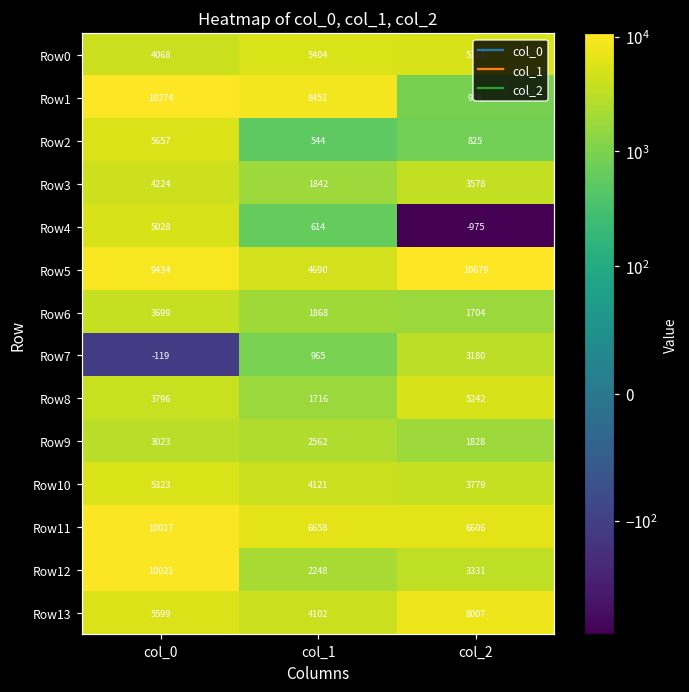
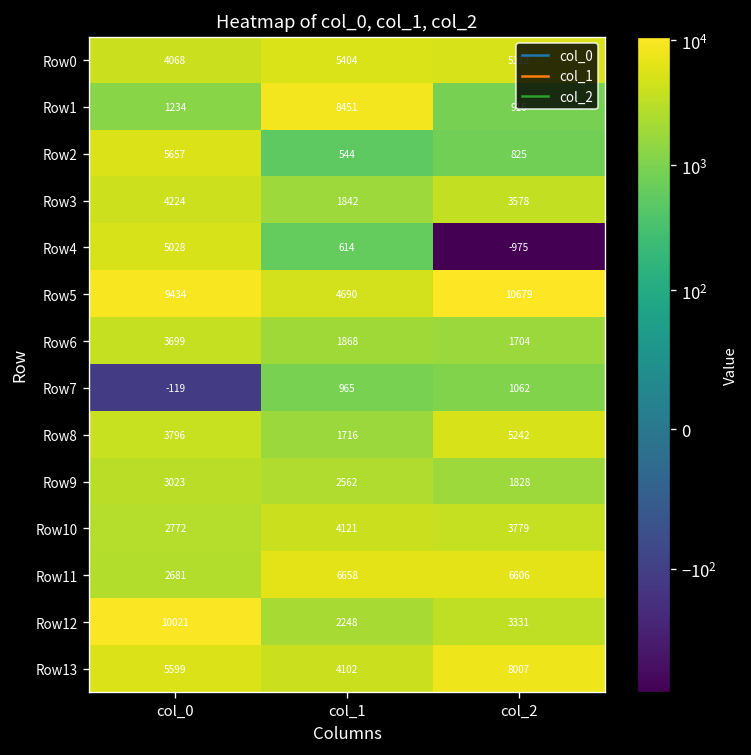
Row1, col_0: 10274 -> 1234
Row7, col_2: 3180 -> 1062
Row10, col_0: 5323 -> 2772
Row11, col_0: 10017 -> 2681
